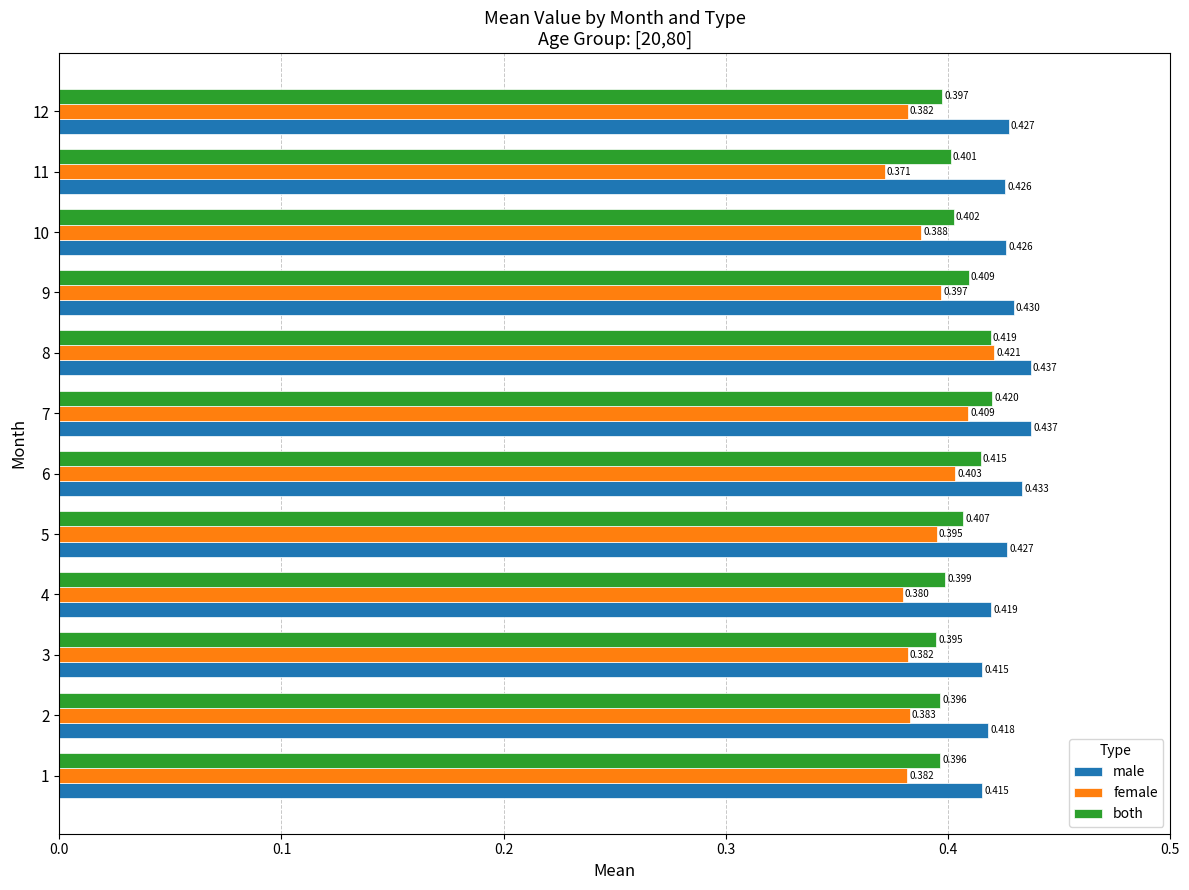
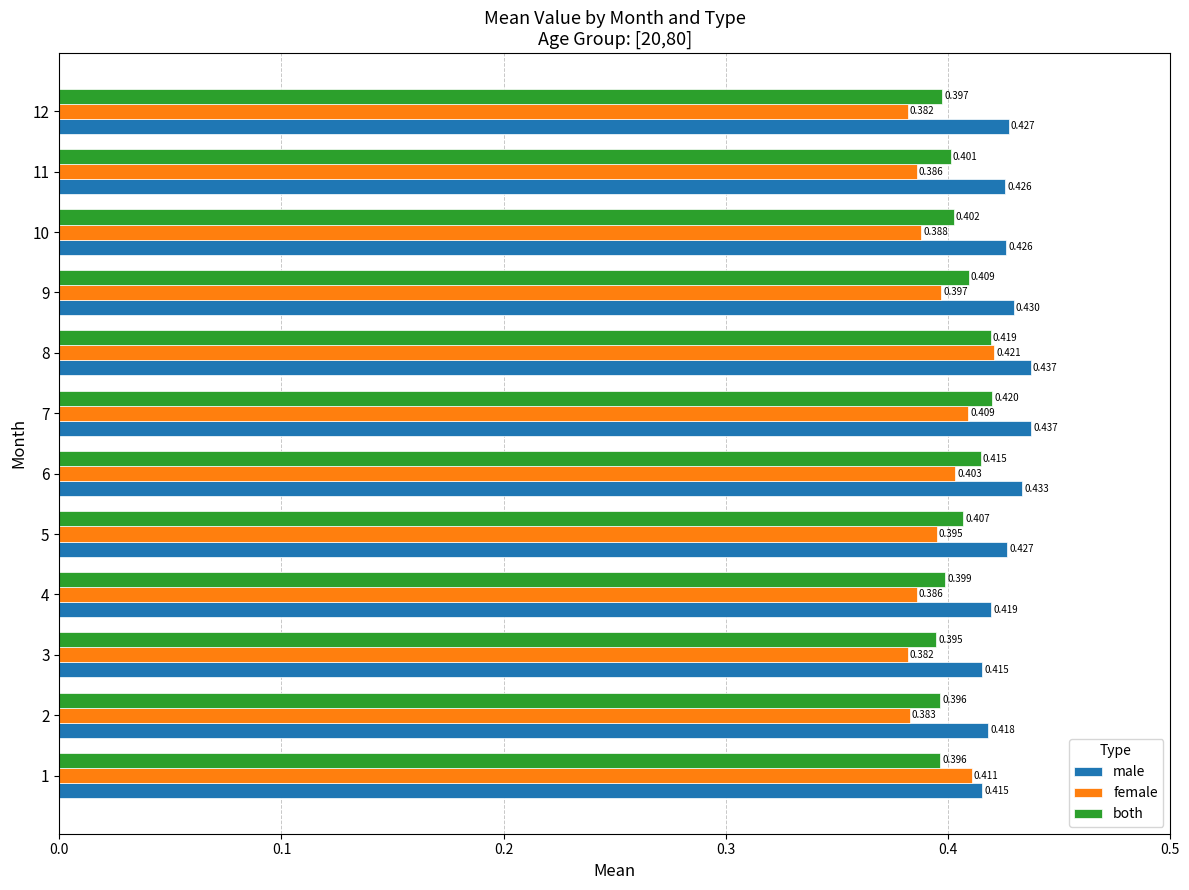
female, 11: 0.371 -> 0.386
female, 4: 0.380 -> 0.386
female, 1: 0.382 -> 0.411
